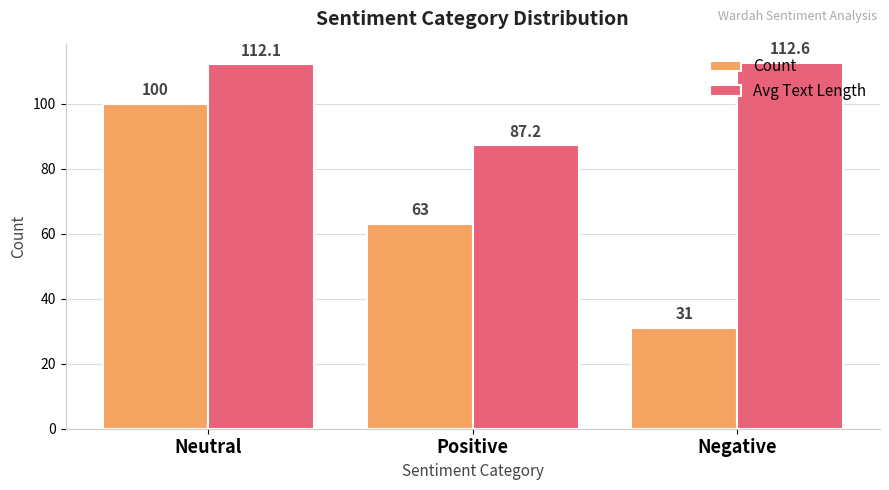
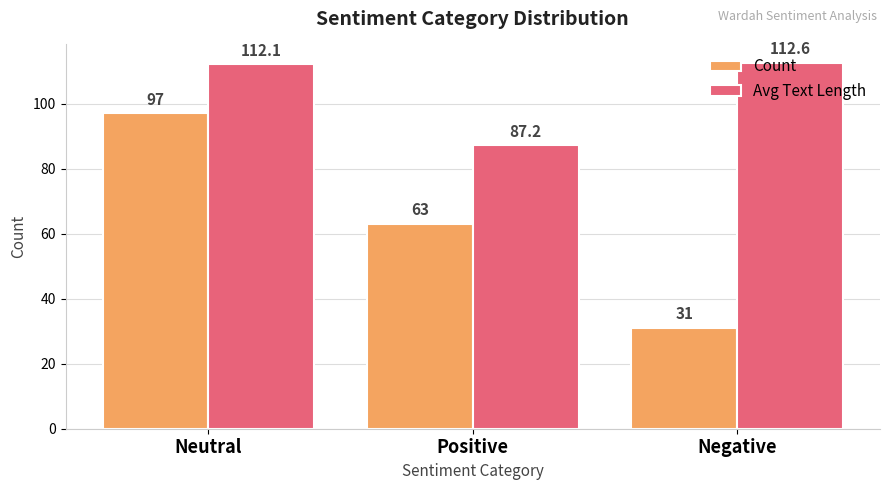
Count, Neutral: 100 -> 97
